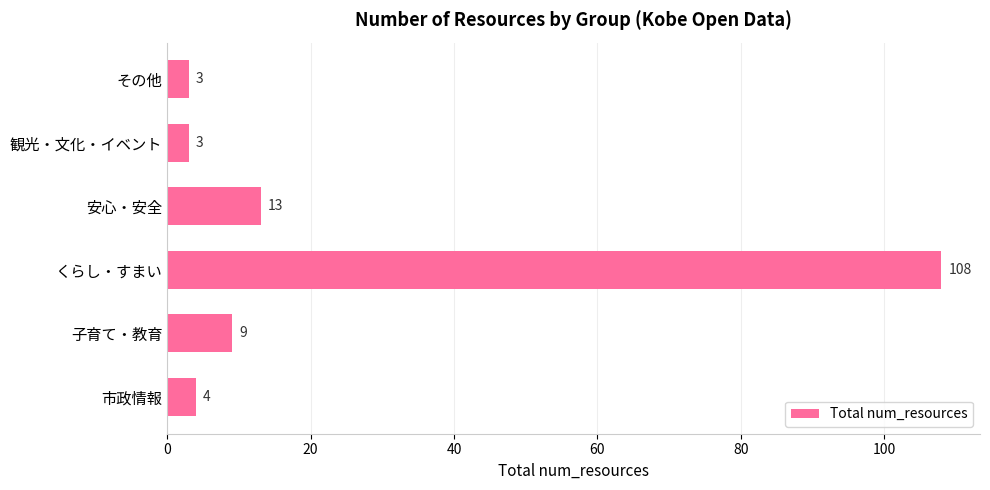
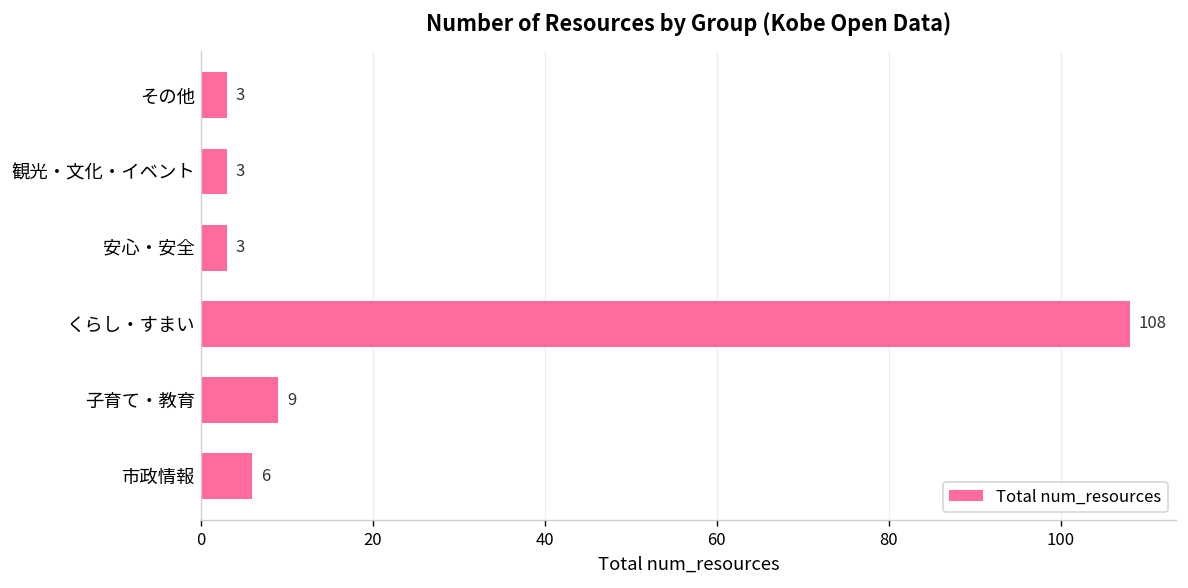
安心・安全: 13 -> 3
市政情報: 4 -> 6
